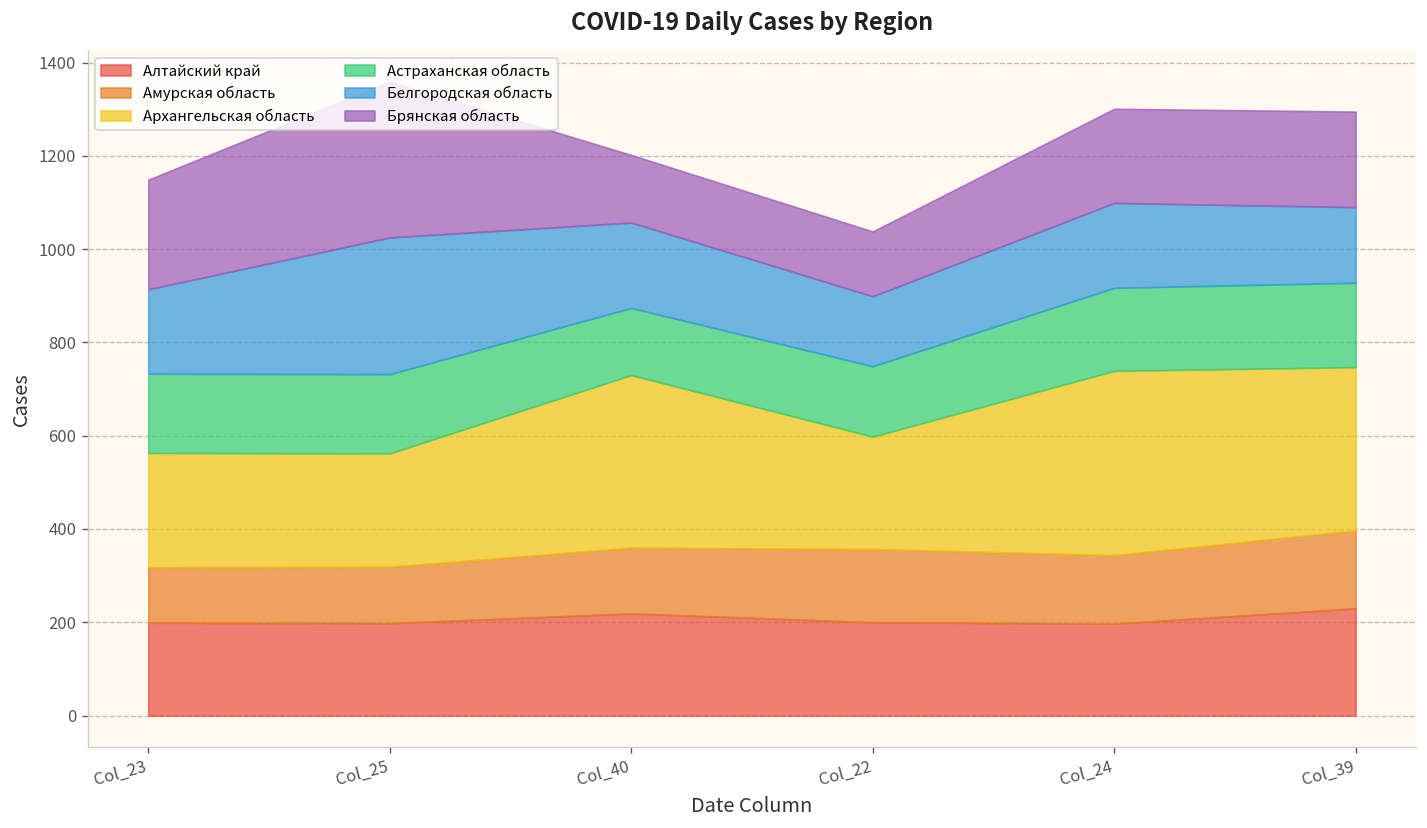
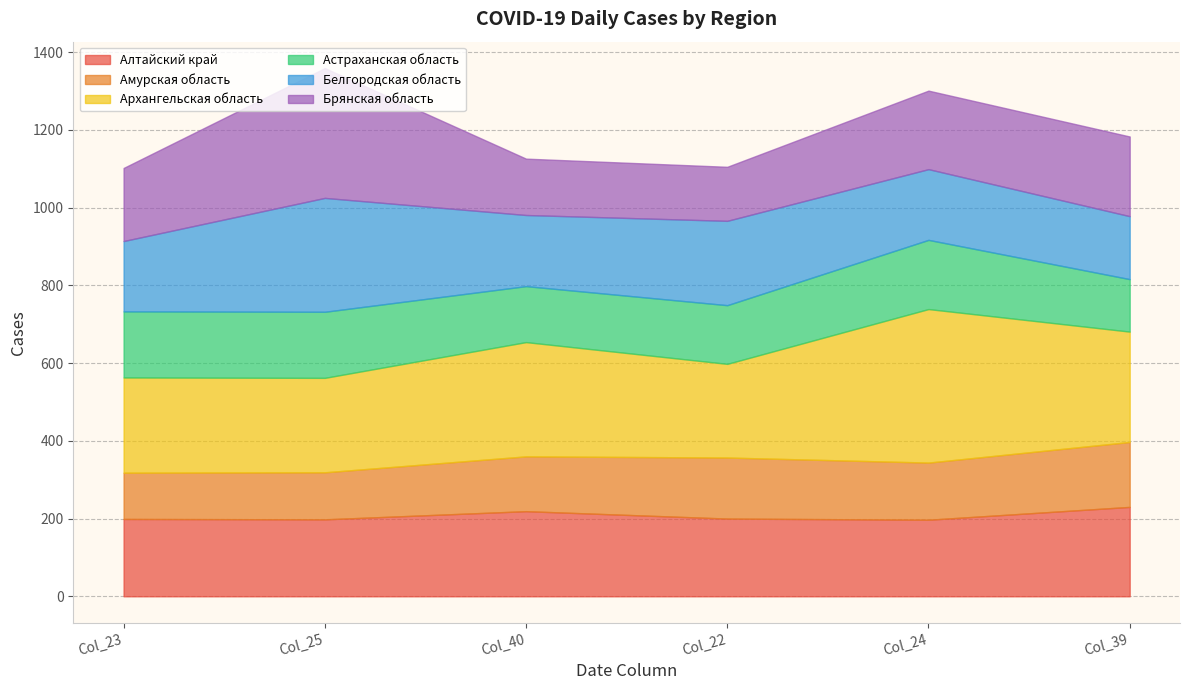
Брянская область, Col_23: 240 -> 190
Архангельская область, Col_40: 370 -> 290
Белгородская область, Col_22: 150 -> 220
Архангельская область, Col_39: 350 -> 280
Астраханская область, Col_39: 180 -> 140
